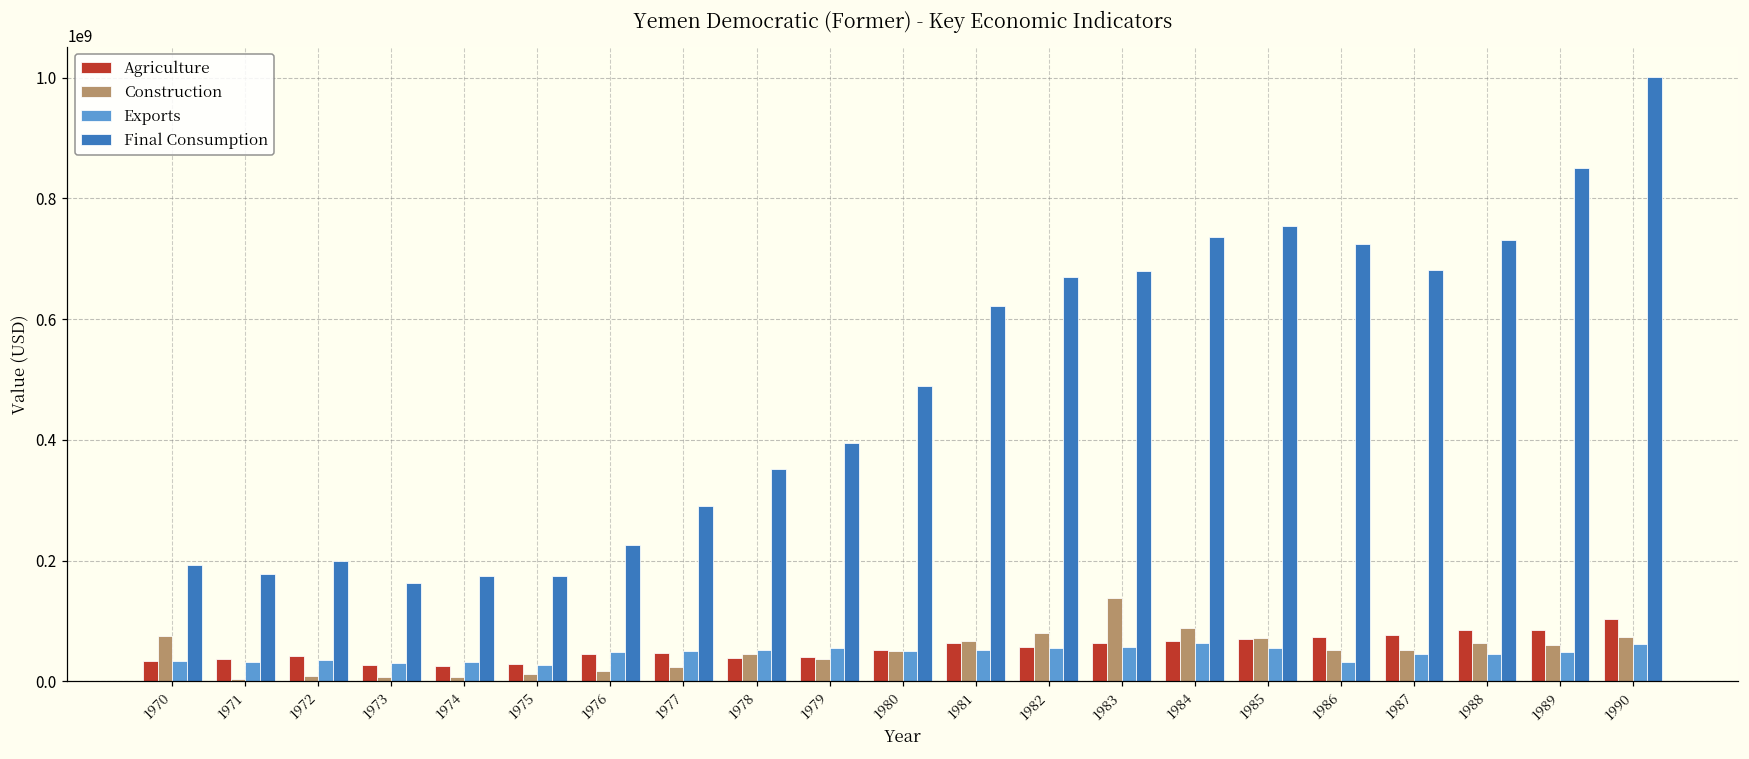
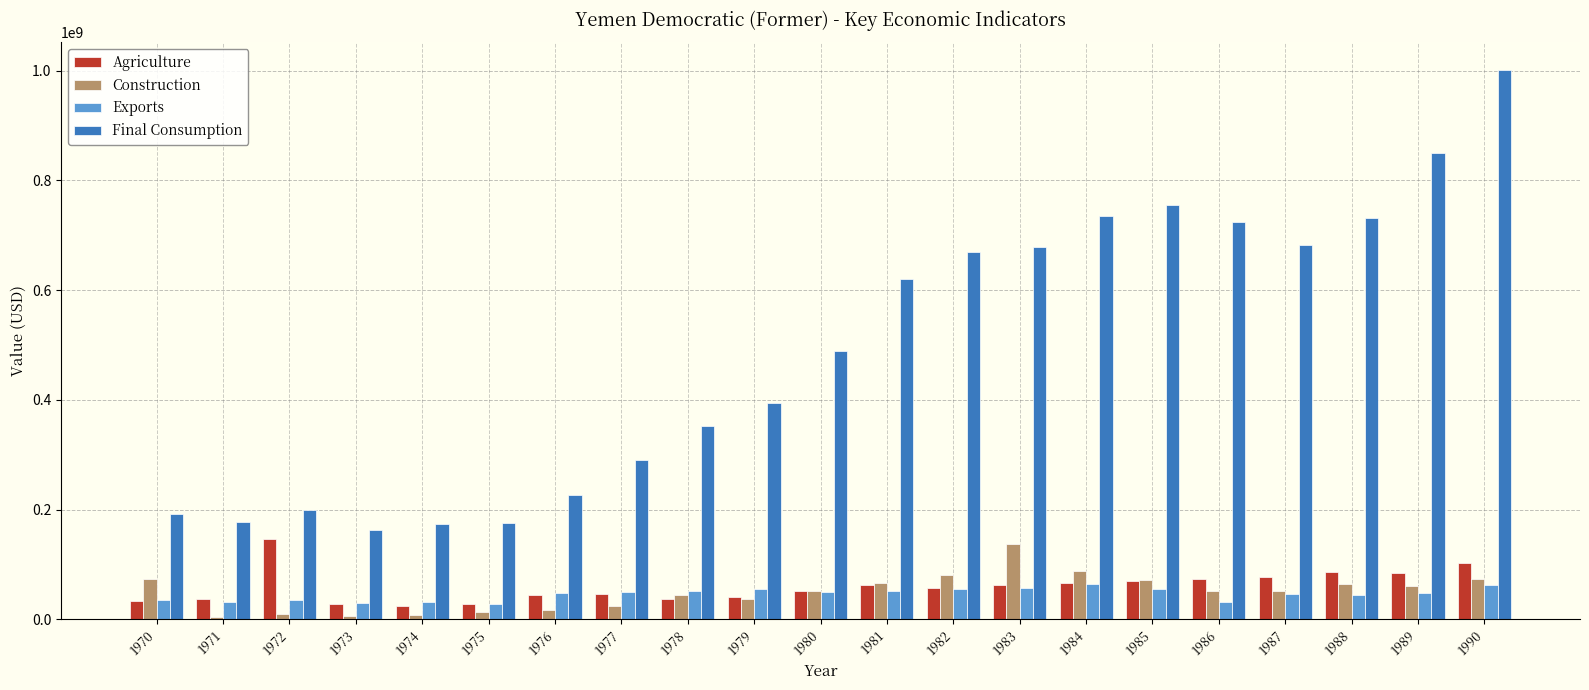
Agriculture, 1972: 40000000 -> 150000000
